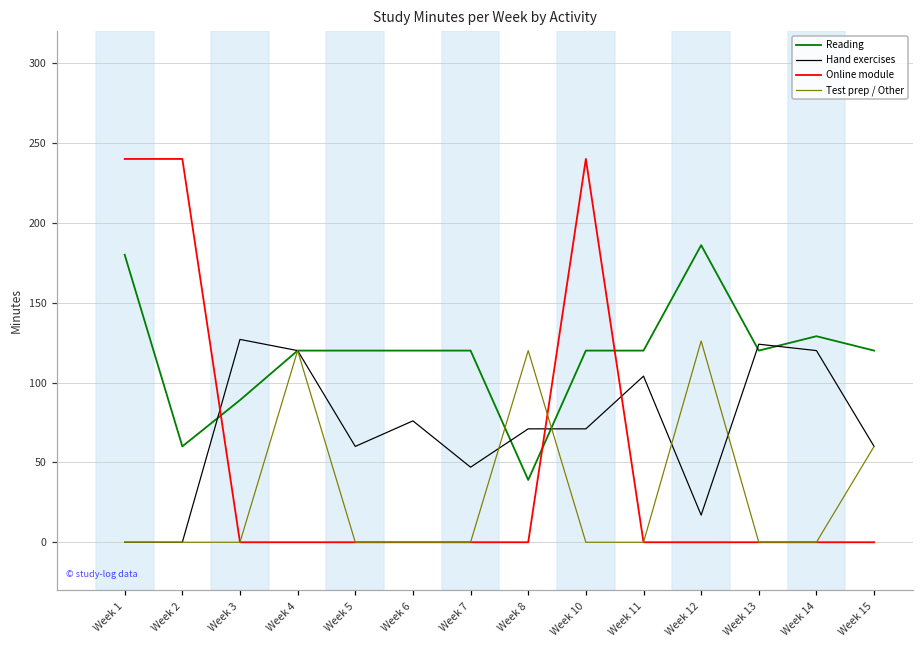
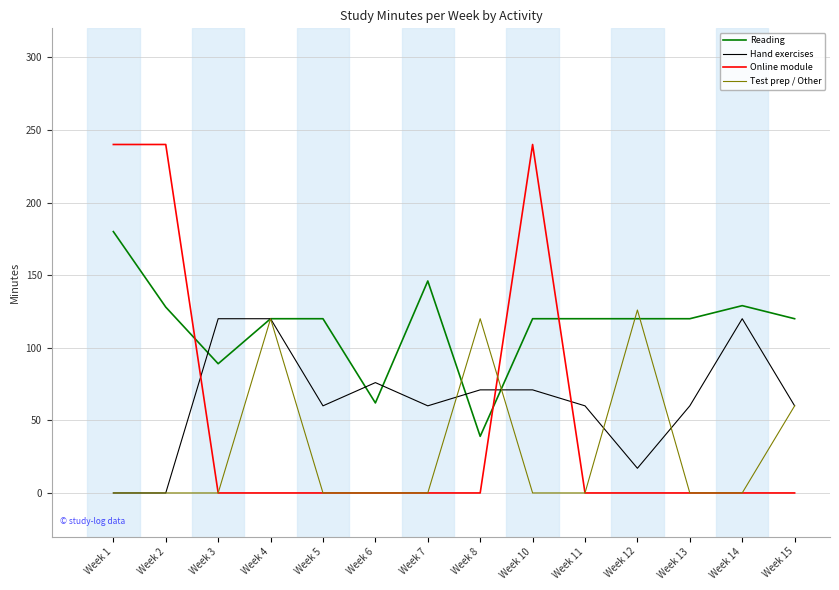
Reading, Week 2: 60 -> 128
Hand exercises, Week 3: 127 -> 120
Reading, Week 6: 120 -> 62
Reading, Week 7: 120 -> 146
Hand exercises, Week 7: 47 -> 60
Hand exercises, Week 11: 104 -> 60
Reading, Week 12: 186 -> 120
Hand exercises, Week 13: 124 -> 60
